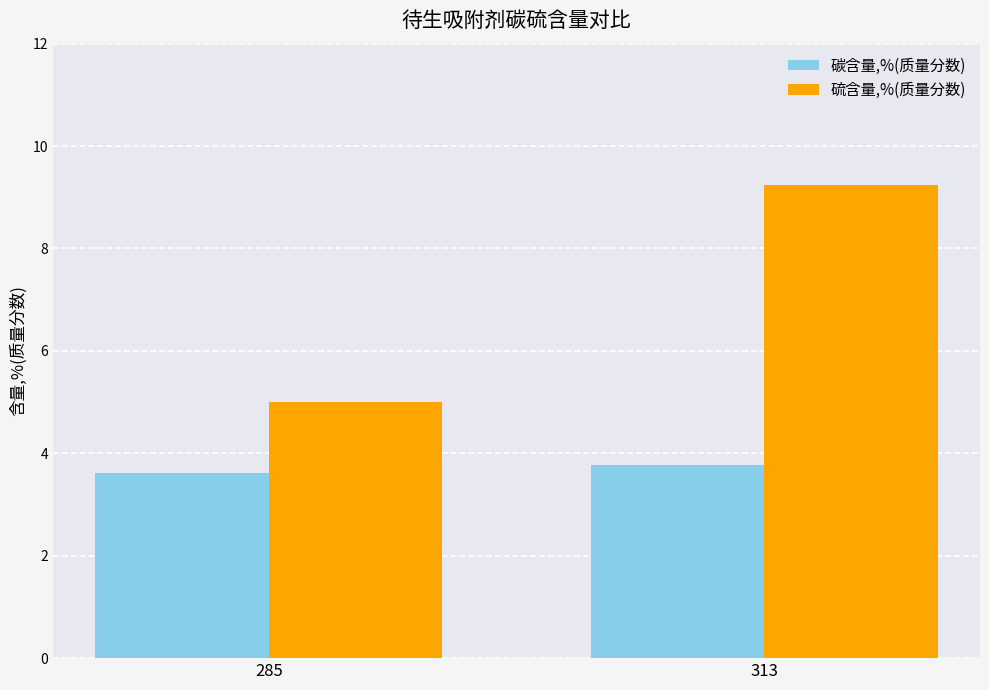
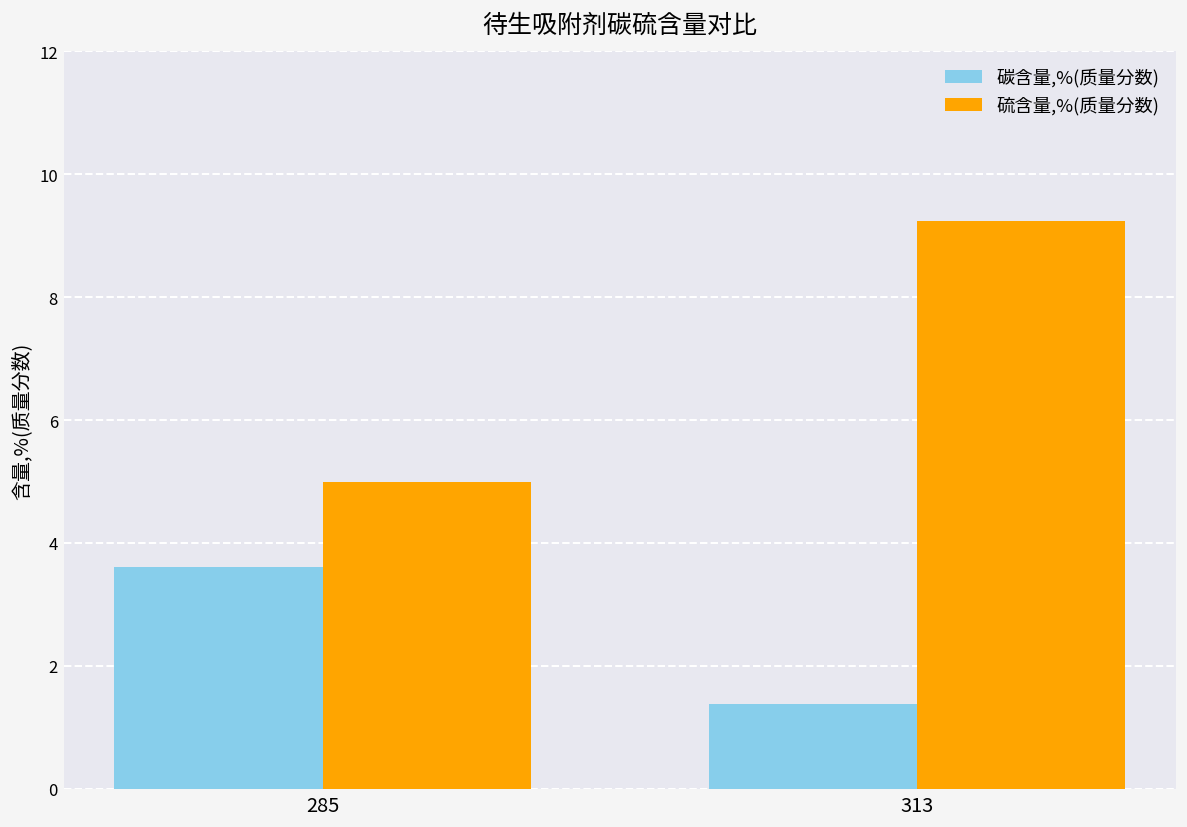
碳含量,%(质量分数), 313: 3.8 -> 1.4
